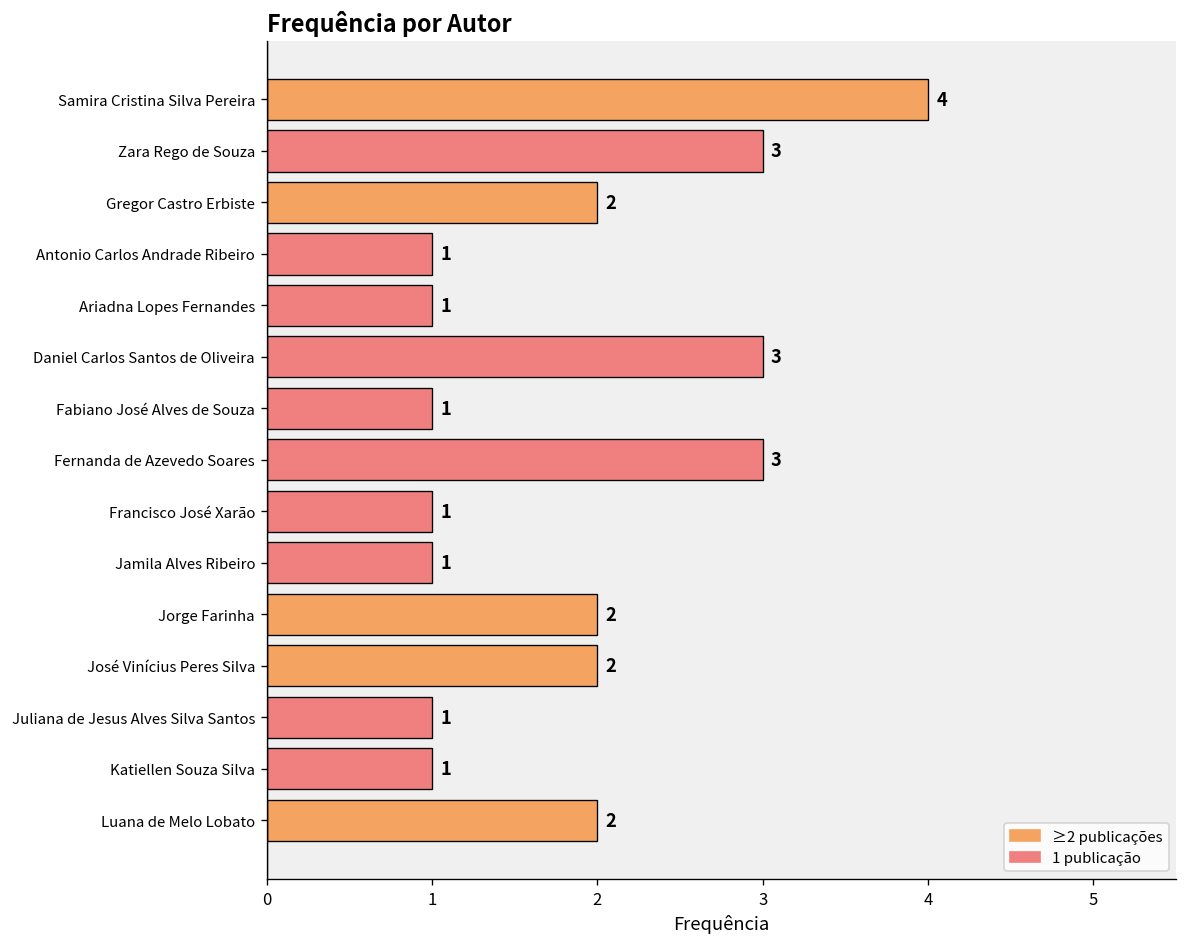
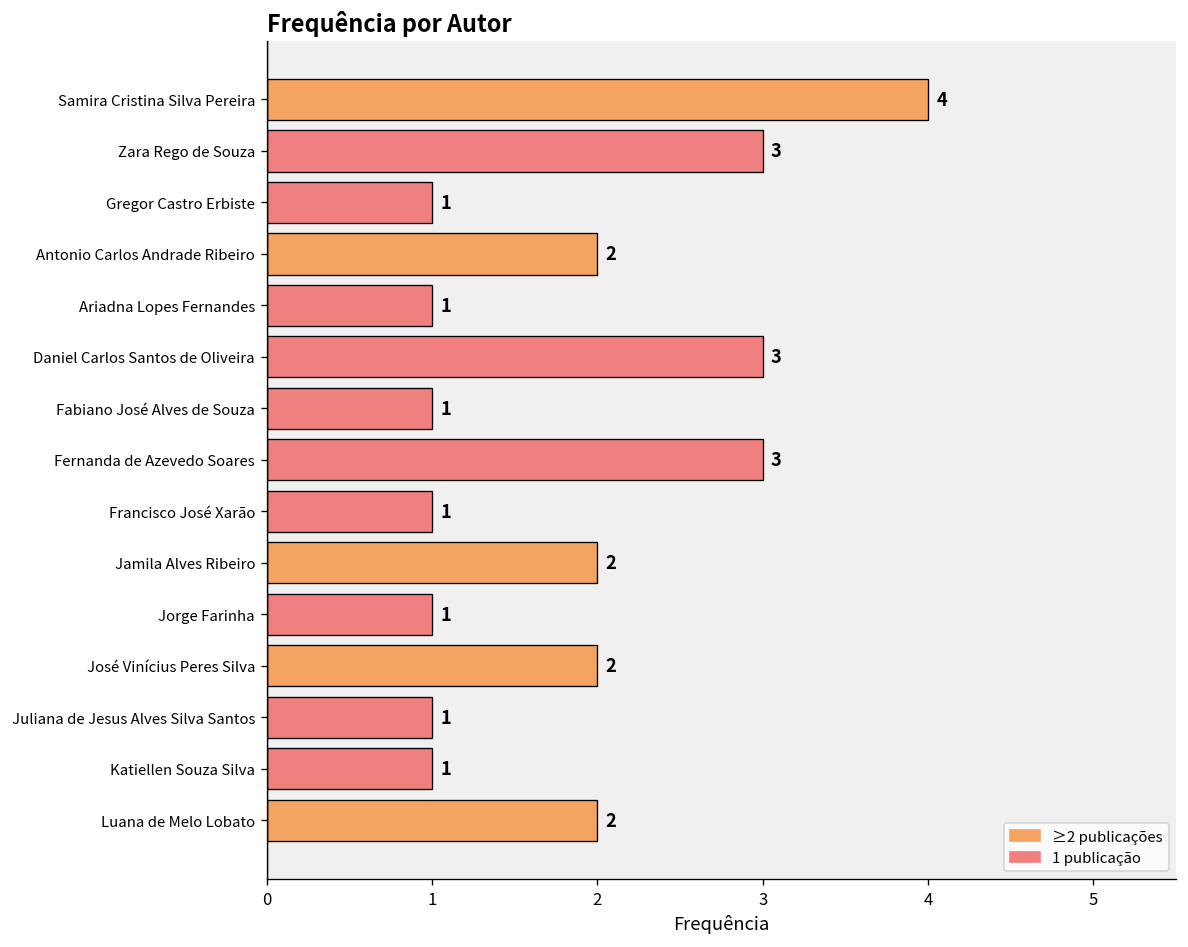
Gregor Castro Erbiste: 2 -> 1
Antonio Carlos Andrade Ribeiro: 1 -> 2
Jamila Alves Ribeiro: 1 -> 2
Jorge Farinha: 2 -> 1
